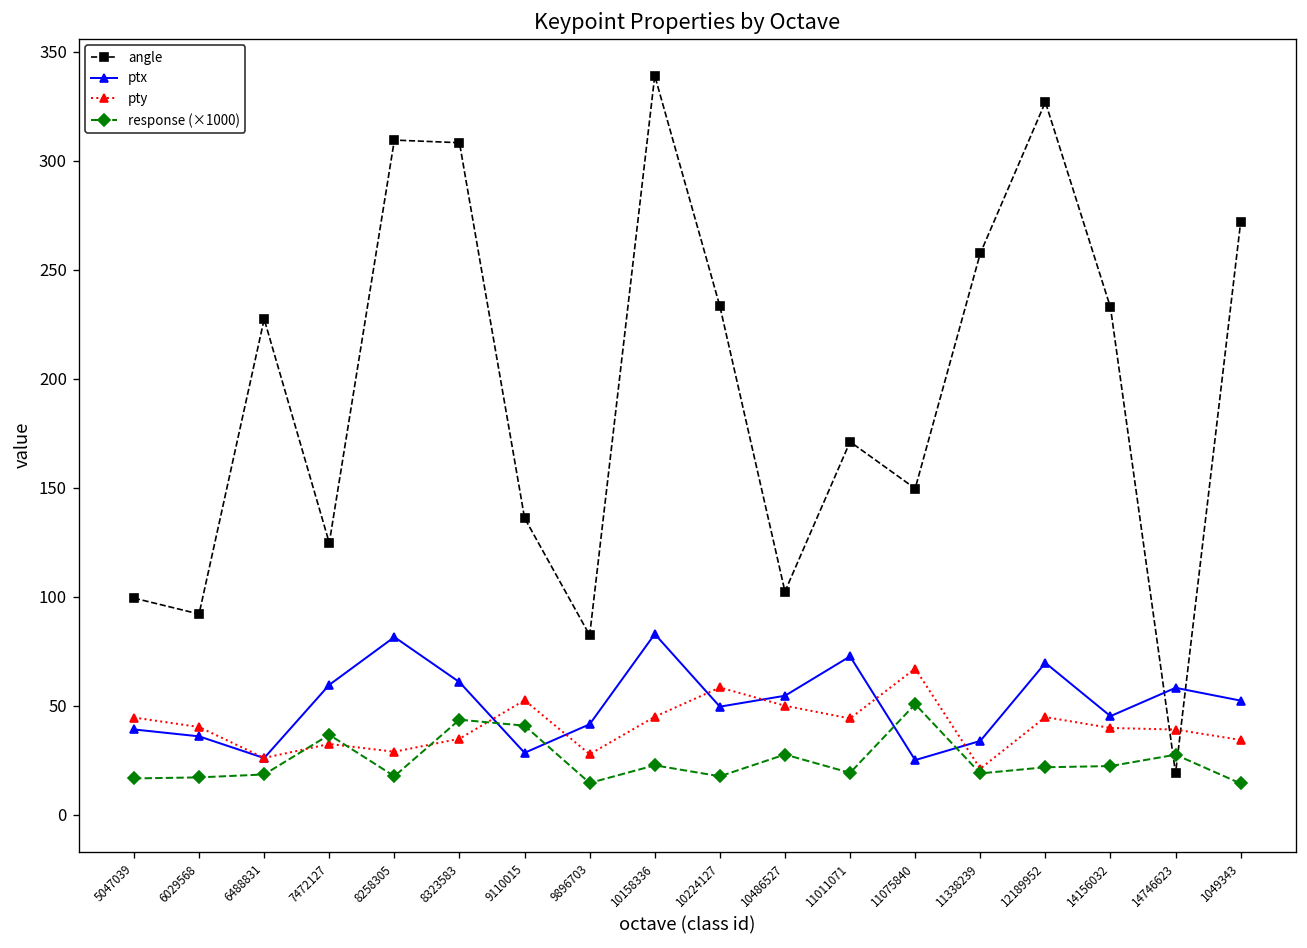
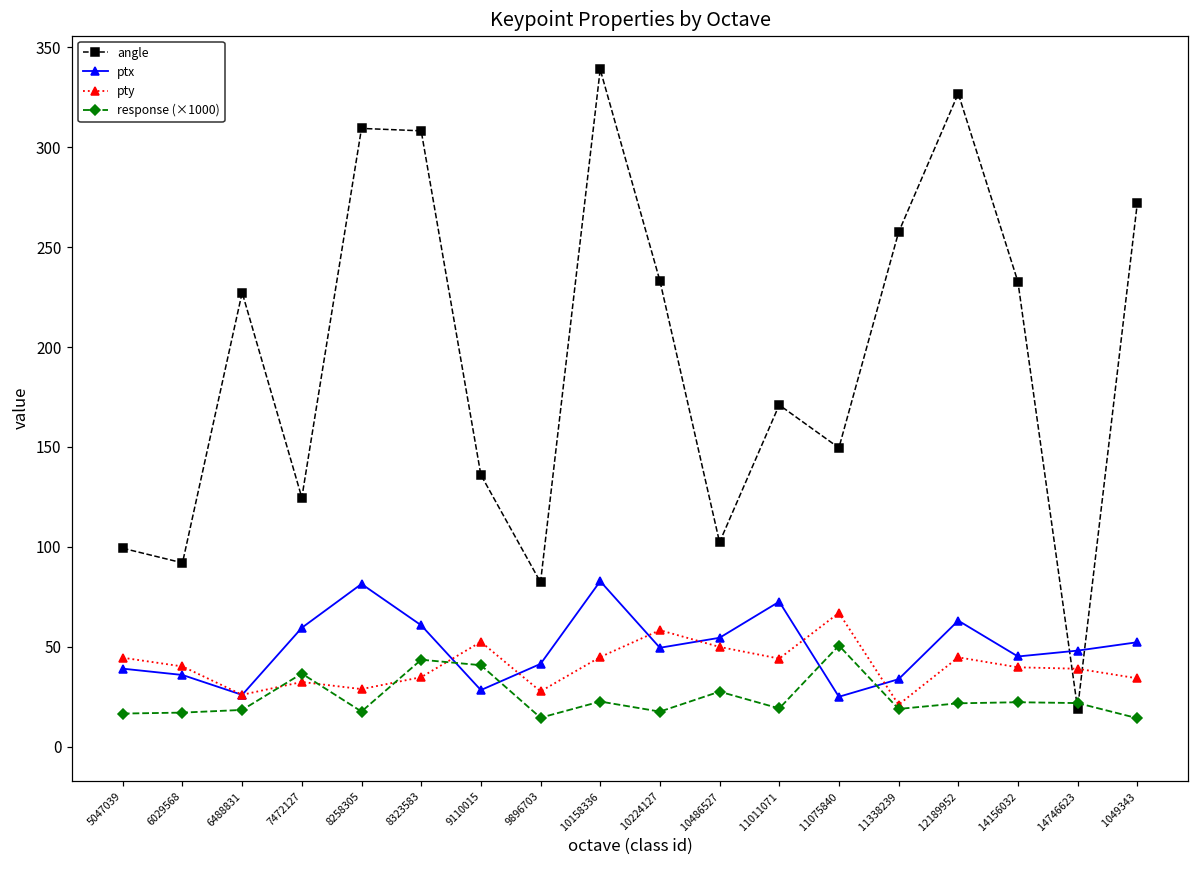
ptx, 12189952: 70 -> 63
ptx, 14746623: 58 -> 48
response (×1000), 14746623: 27 -> 22
